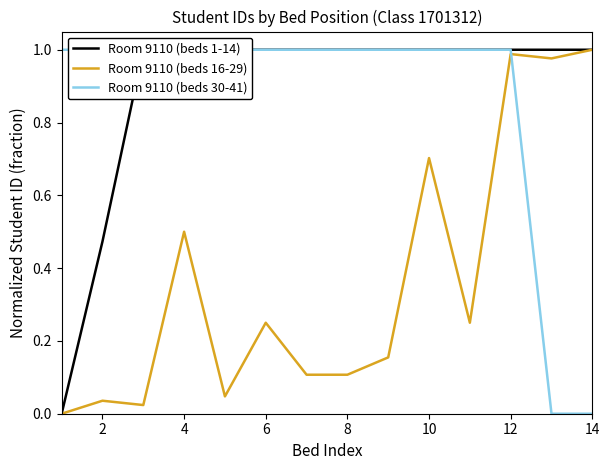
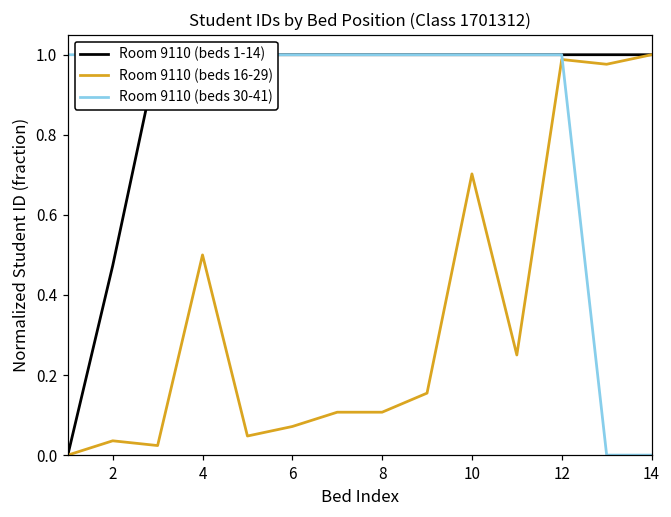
Room 9110 (beds 16-29), 6: 0.25 -> 0.07
